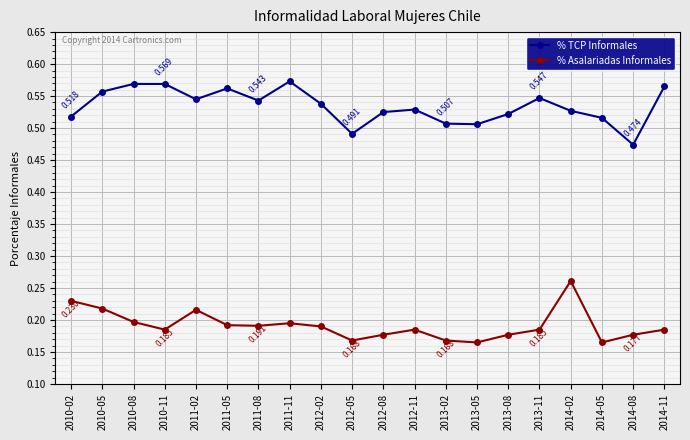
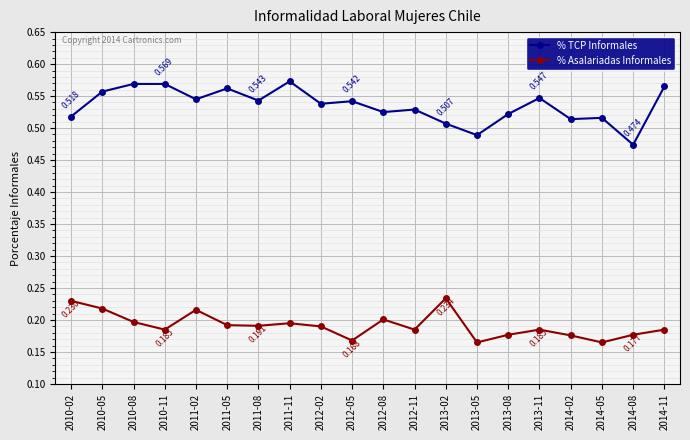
% TCP Informales, 2012-05: 0.491 -> 0.542
% Asalariadas Informales, 2012-08: 0.18 -> 0.20
% Asalariadas Informales, 2013-02: 0.168 -> 0.234
% TCP Informales, 2013-05: 0.51 -> 0.49
% TCP Informales, 2014-02: 0.53 -> 0.51
% Asalariadas Informales, 2014-02: 0.26 -> 0.18
